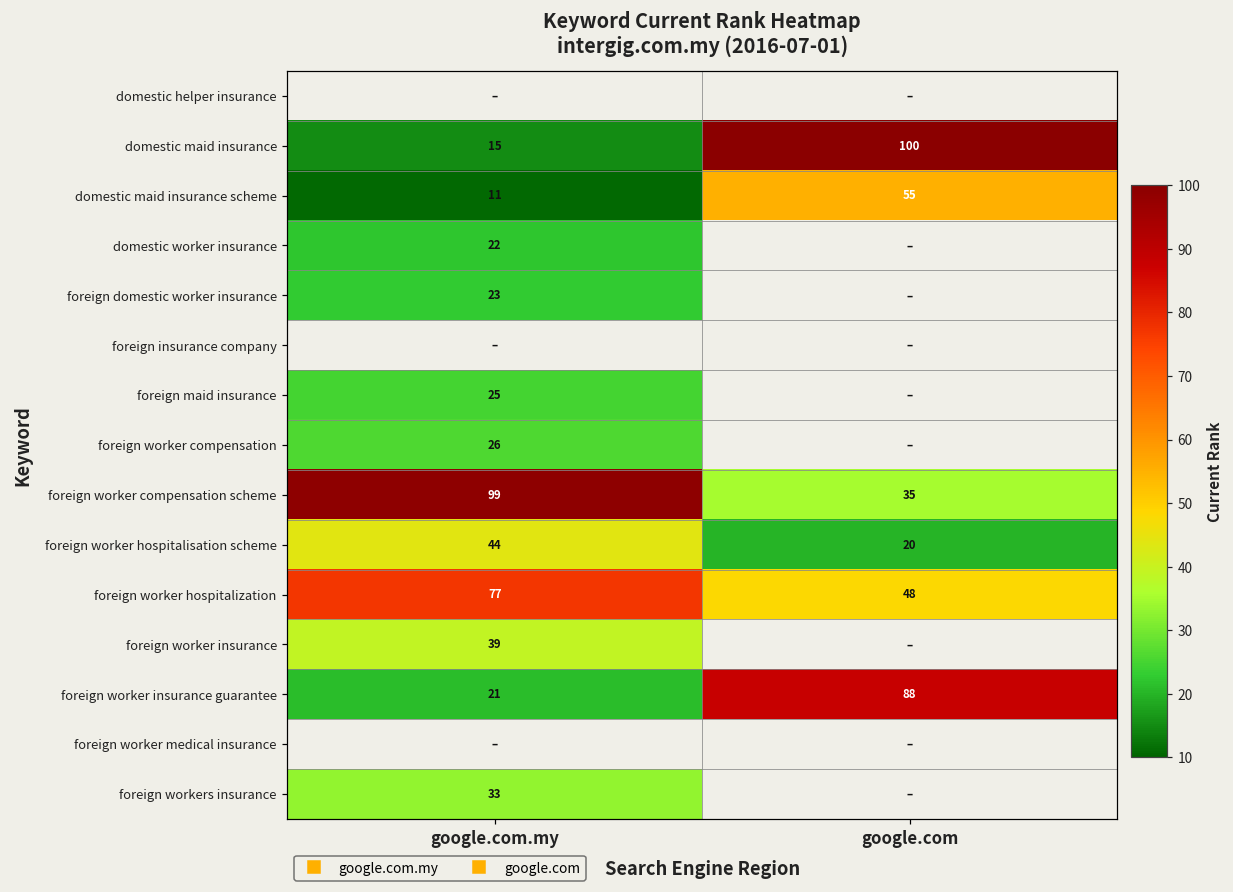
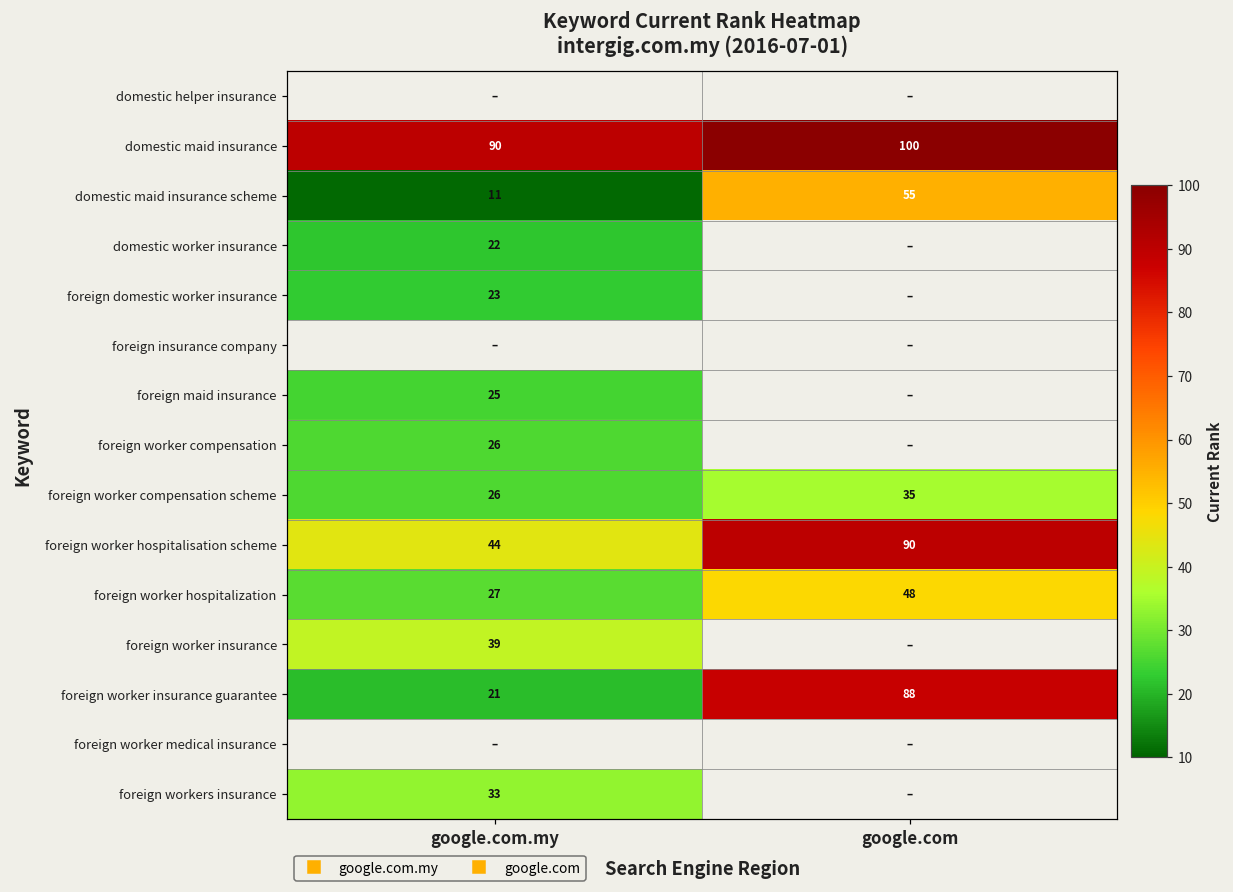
domestic maid insurance, google.com.my: 15 -> 90
foreign worker compensation scheme, google.com.my: 99 -> 26
foreign worker hospitalisation scheme, google.com: 20 -> 90
foreign worker hospitalization, google.com.my: 77 -> 27
